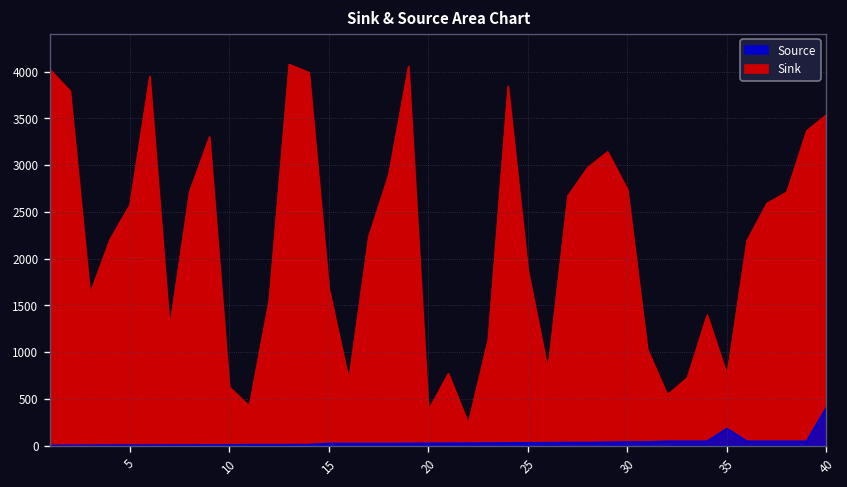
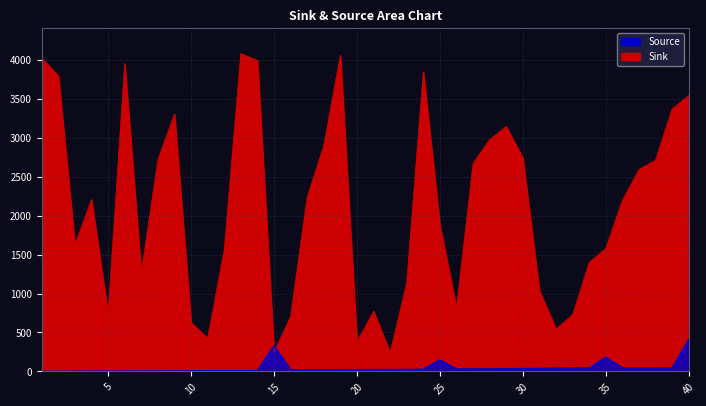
Sink, 5: 2600 -> 700
Sink, 15: 1700 -> 200
Source, 15: 0 -> 300
Source, 25: 0 -> 100
Sink, 35: 800 -> 1600
